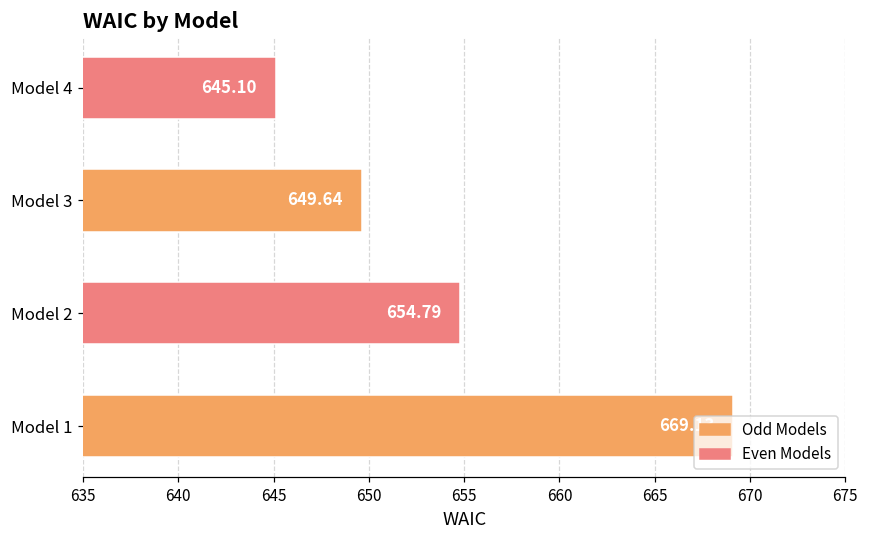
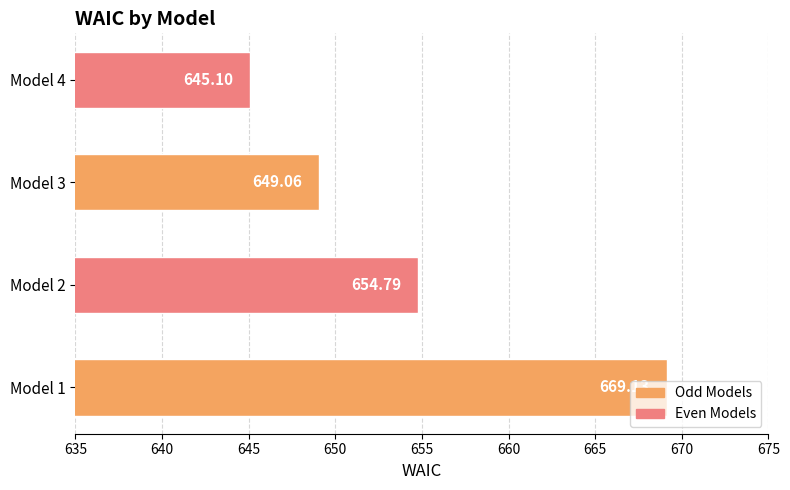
Model 3: 649.64 -> 649.06
